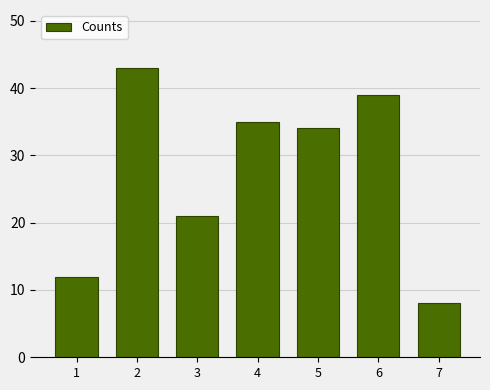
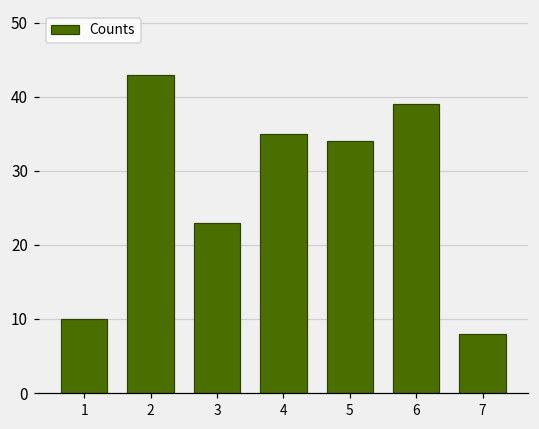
1: 12 -> 10
3: 21 -> 23
